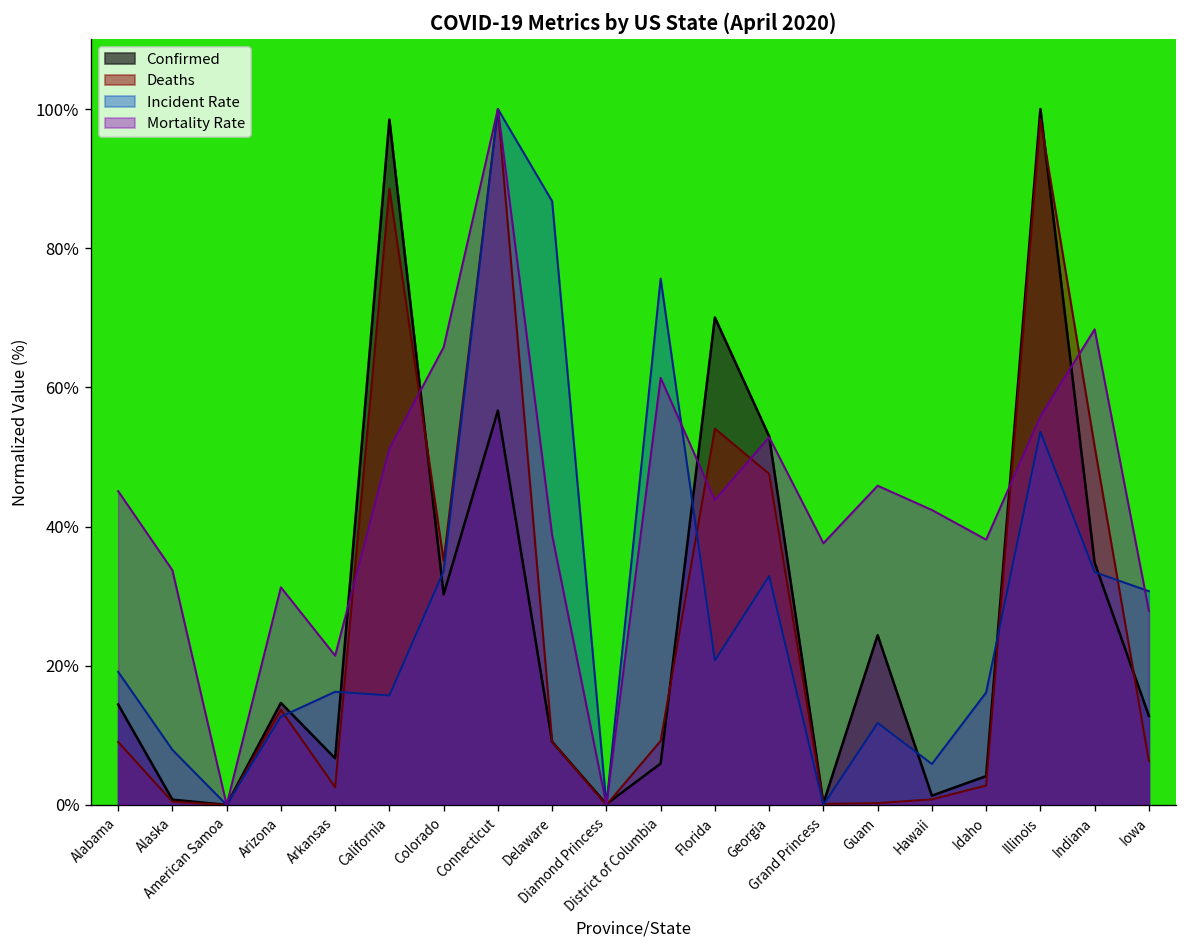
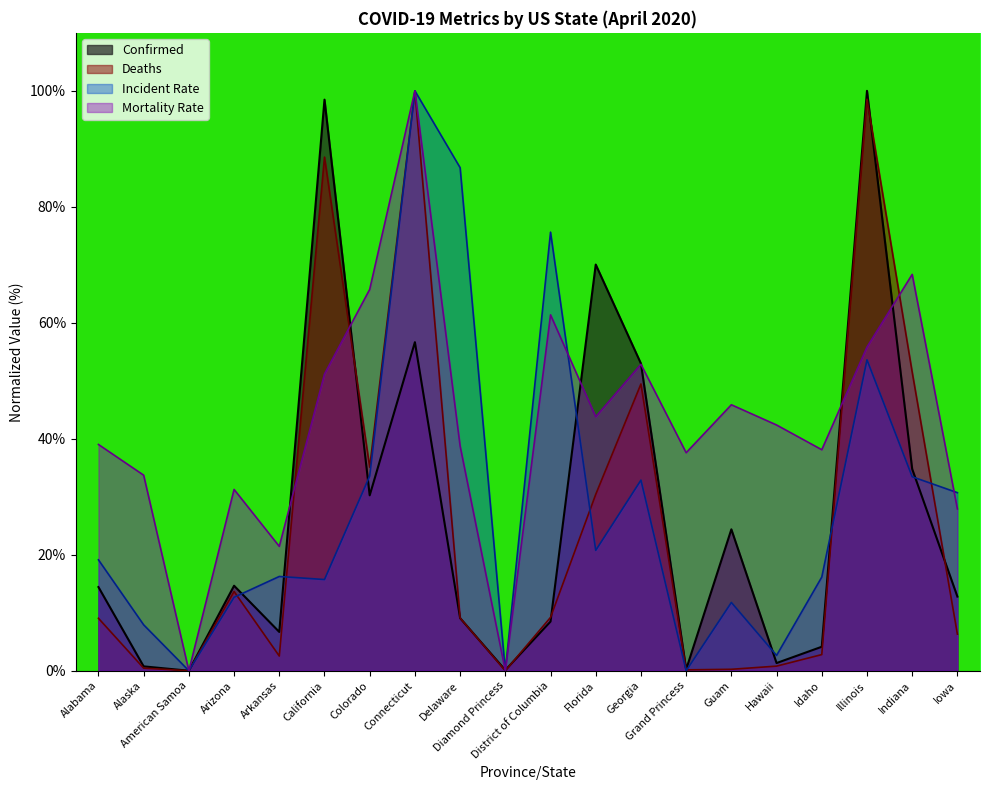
Mortality Rate, Alabama: 45% -> 39%
Confirmed, District of Columbia: 6% -> 8%
Deaths, Florida: 54% -> 30%
Deaths, Georgia: 48% -> 49%
Incident Rate, Hawaii: 6% -> 3%
